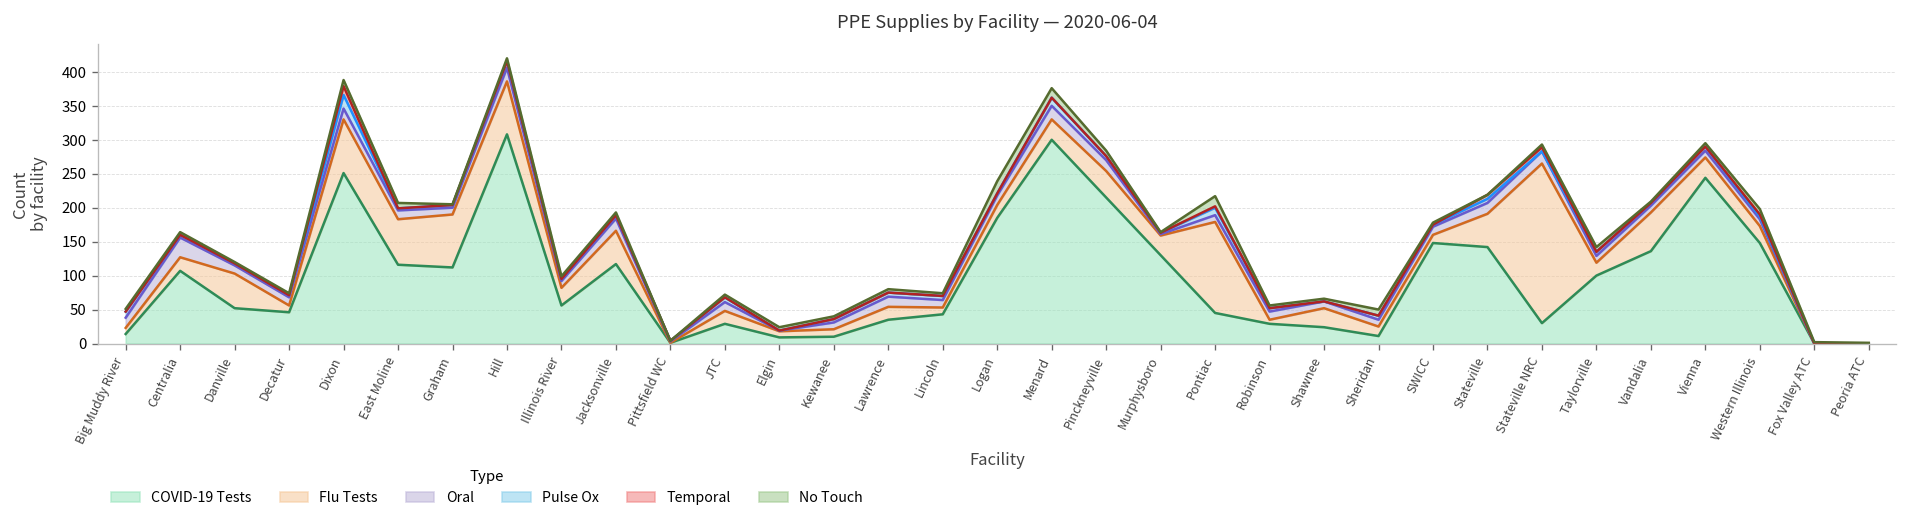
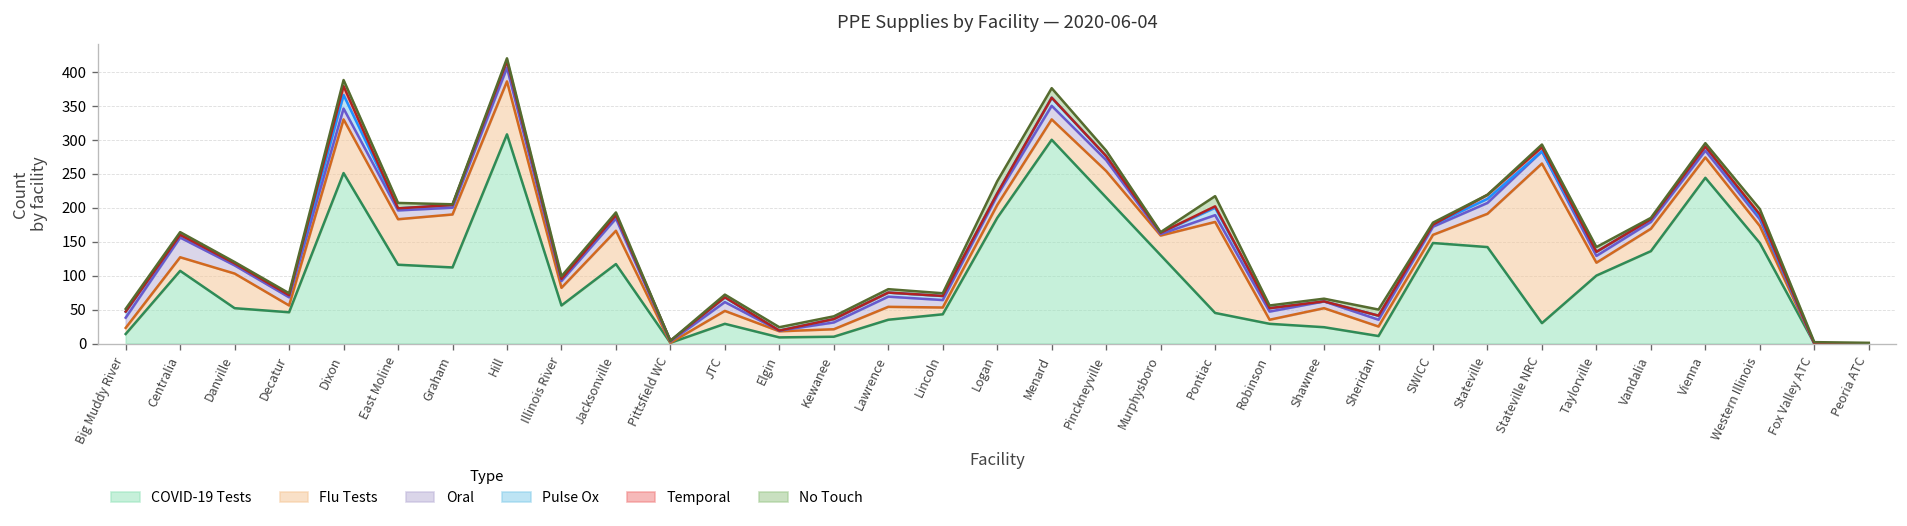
Flu Tests, Vandalia: 60 -> 30
